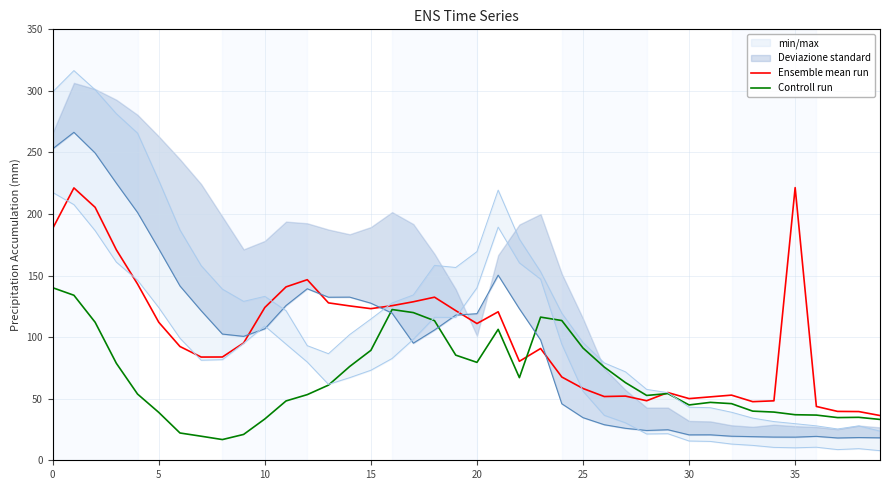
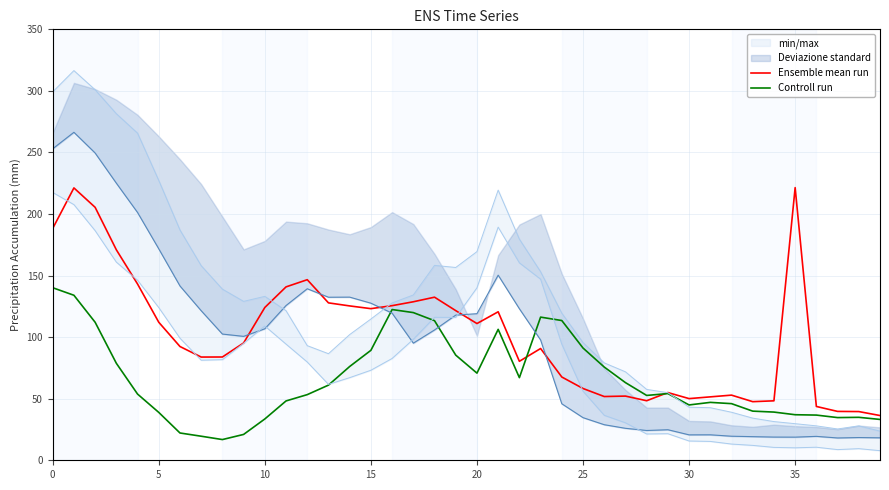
Controll run, 20: 80 -> 71
